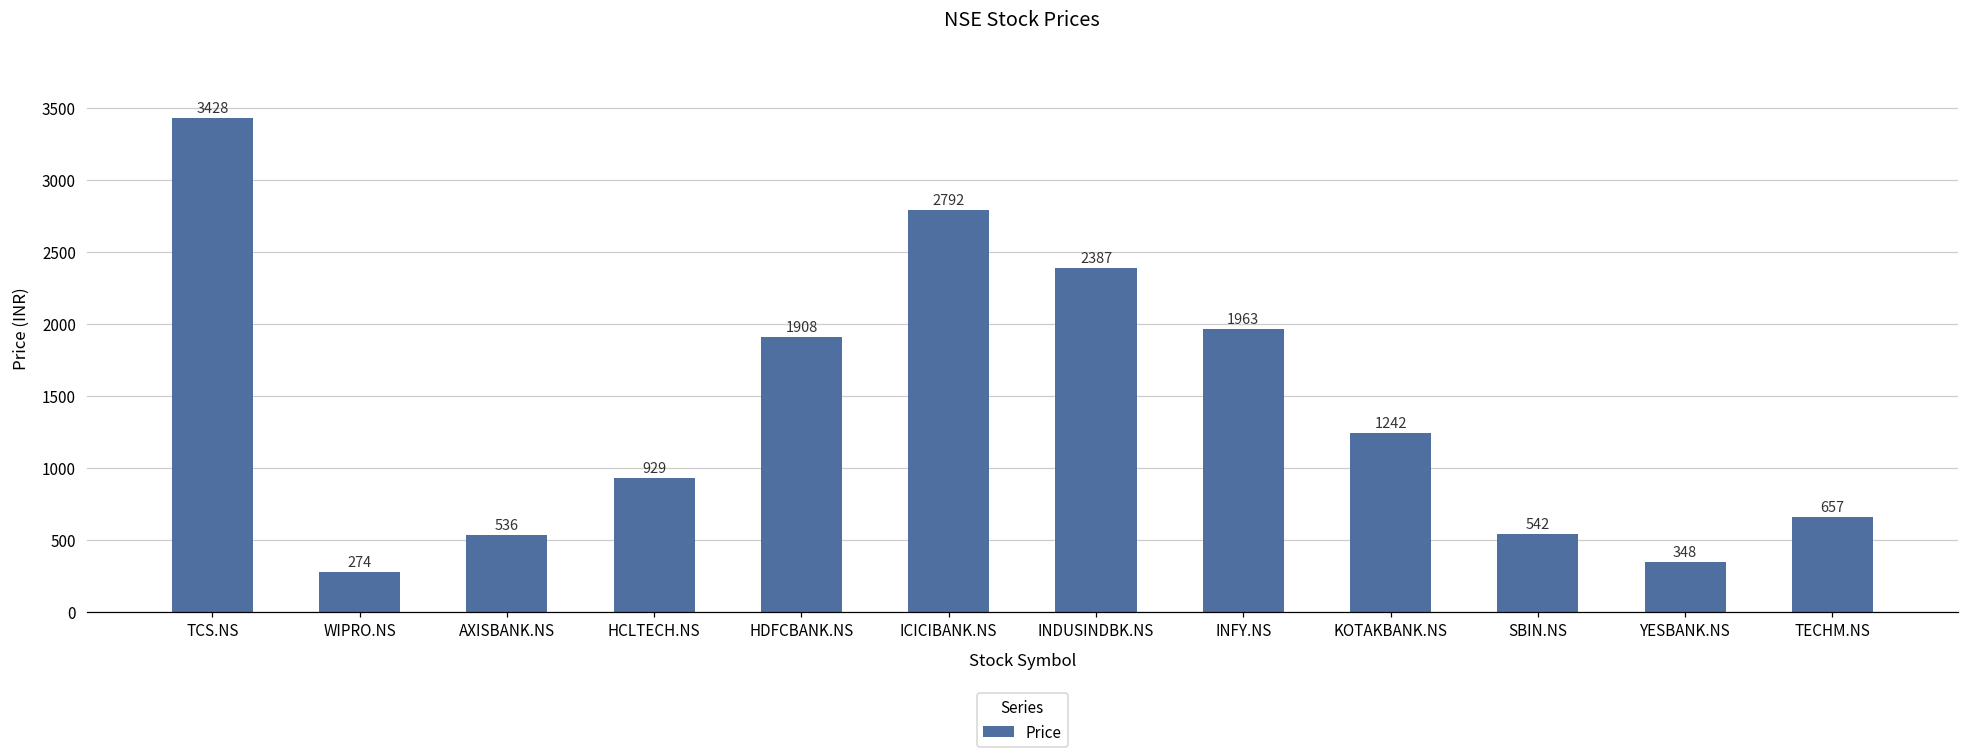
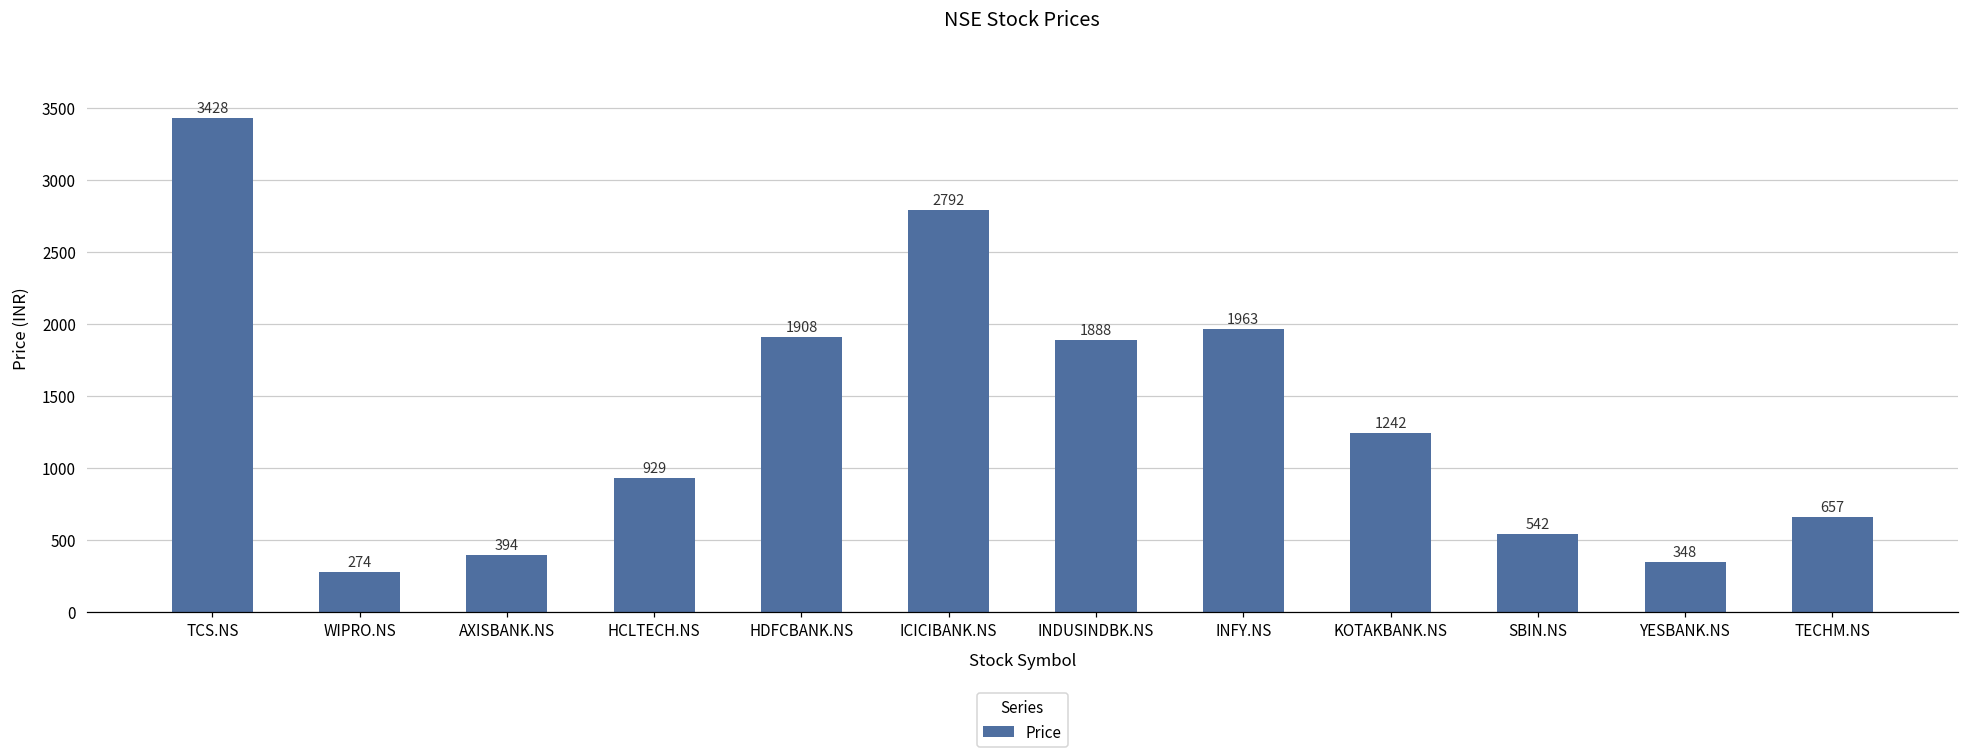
AXISBANK.NS: 536 -> 394
INDUSINDBK.NS: 2387 -> 1888
